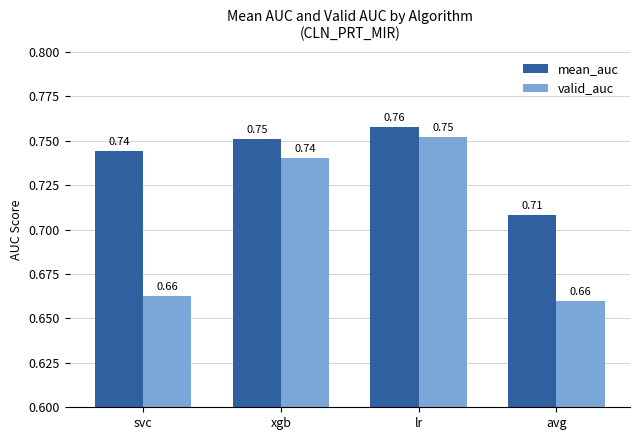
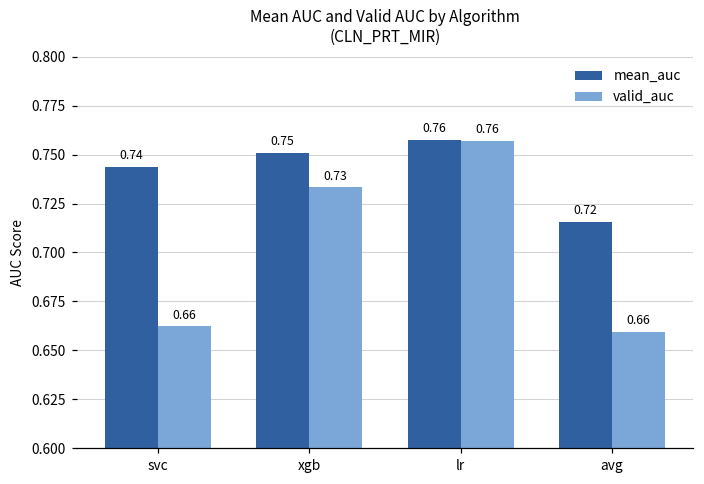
valid_auc, xgb: 0.74 -> 0.73
valid_auc, lr: 0.75 -> 0.76
mean_auc, avg: 0.71 -> 0.72
